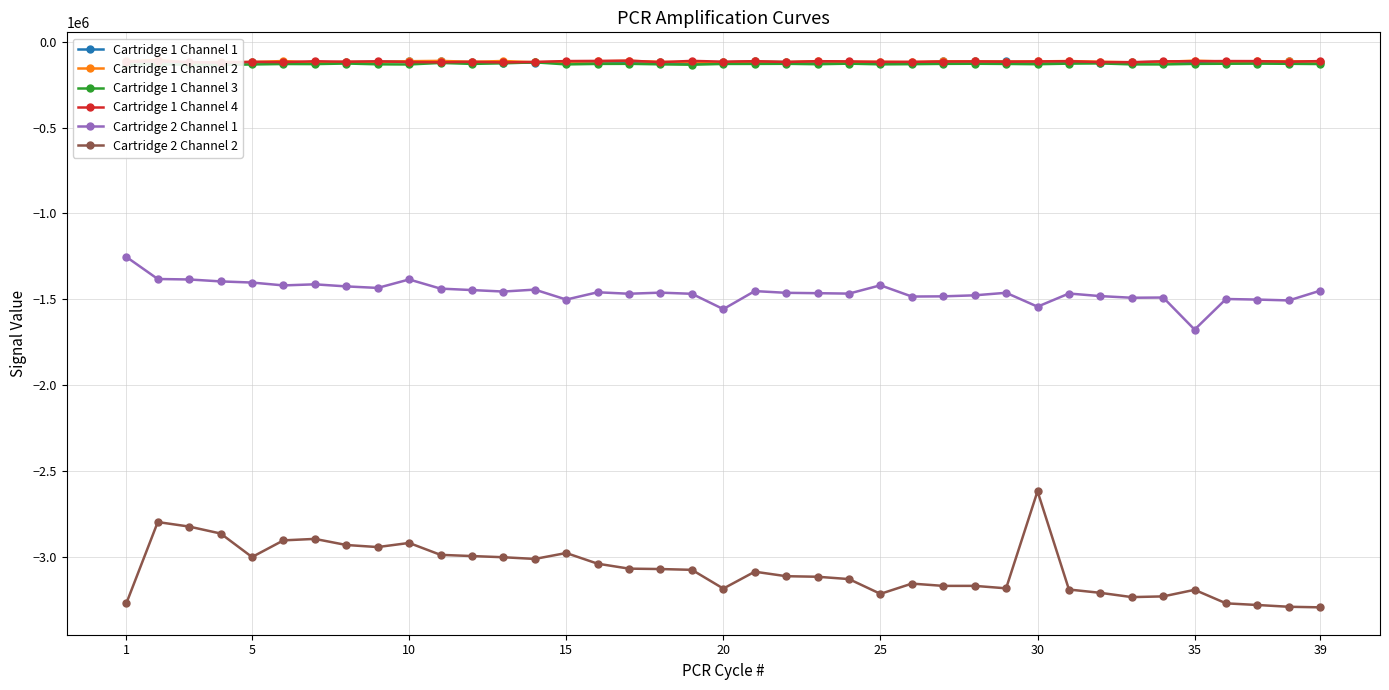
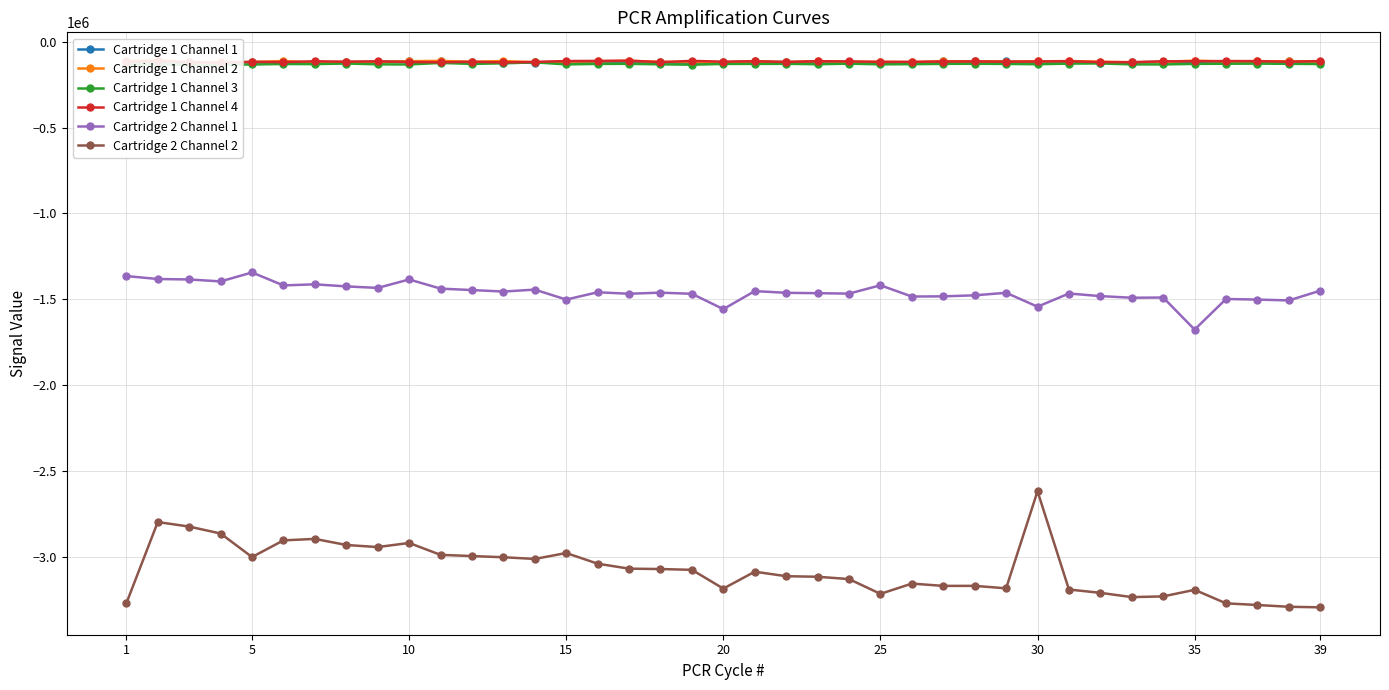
Cartridge 2 Channel 1, 1: -1250000 -> -1360000
Cartridge 2 Channel 1, 5: -1400000 -> -1340000
